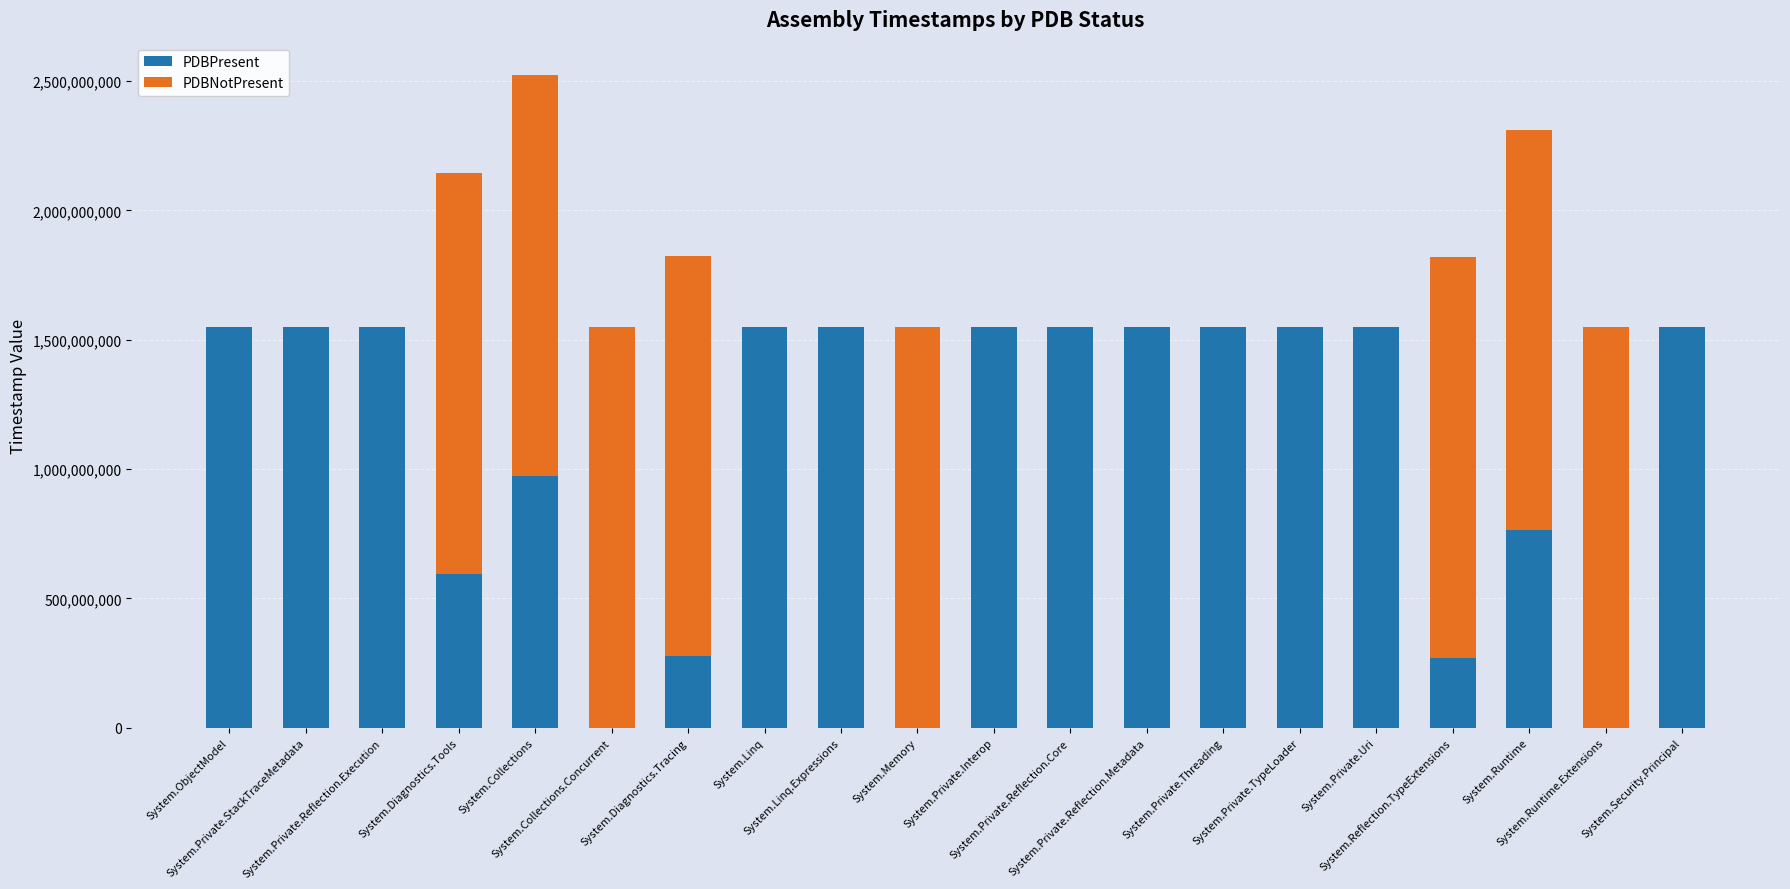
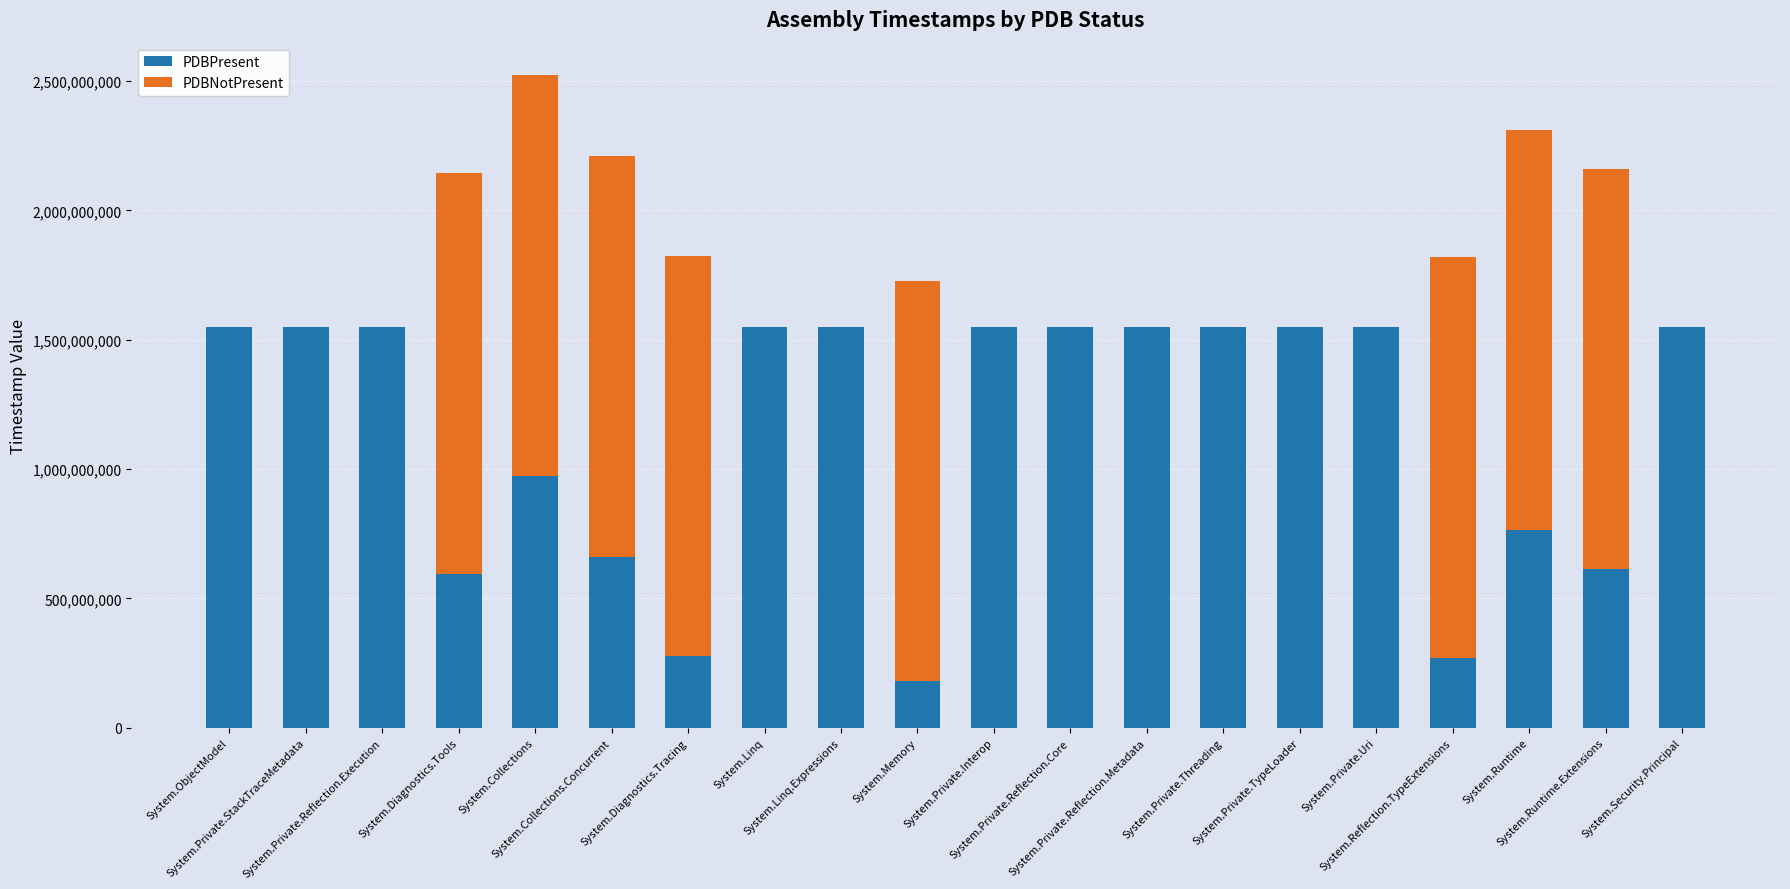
PDBPresent, System.Collections.Concurrent: 0 -> 660,000,000
PDBPresent, System.Memory: 0 -> 180,000,000
PDBPresent, System.Runtime.Extensions: 0 -> 610,000,000
